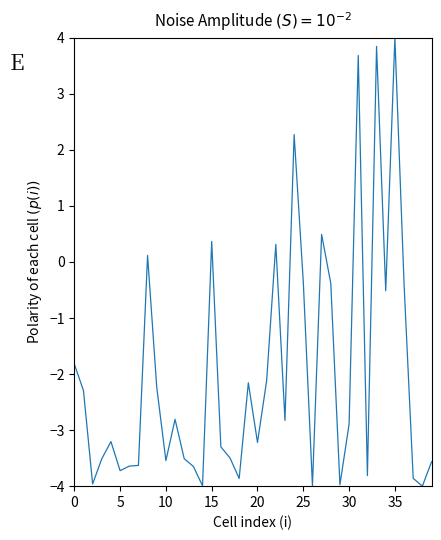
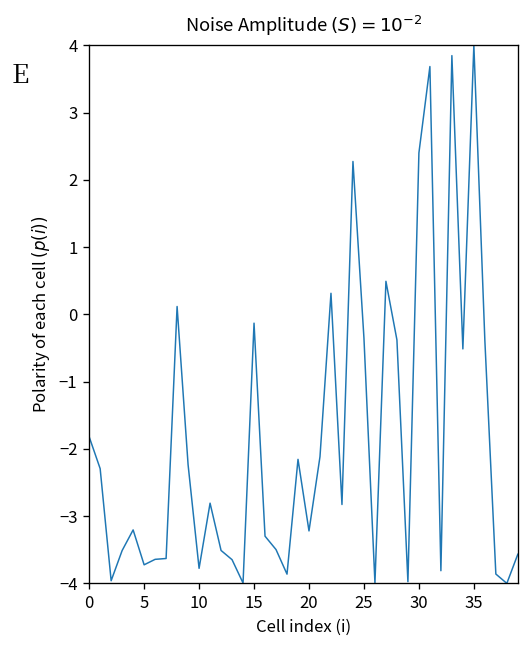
10: -3.5 -> -3.8
15: 0.4 -> -0.1
30: -2.9 -> 2.4
